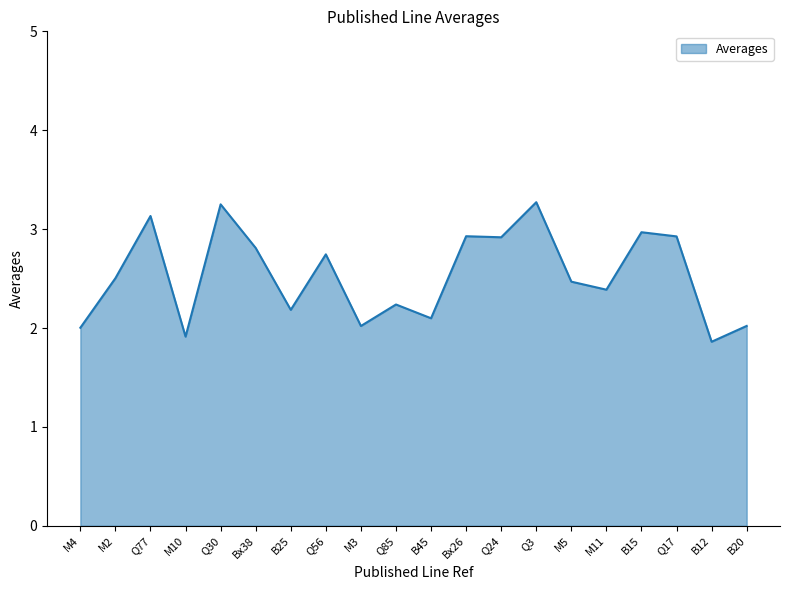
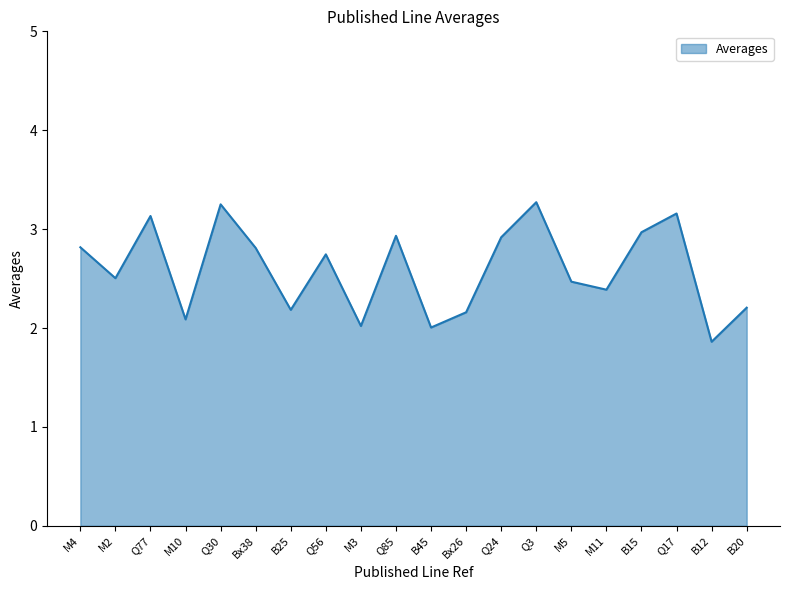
M4: 2.0 -> 2.8
M10: 1.9 -> 2.1
Q85: 2.2 -> 2.9
B45: 2.1 -> 2.0
Bx26: 2.9 -> 2.2
Q17: 2.9 -> 3.2
B20: 2.0 -> 2.2
